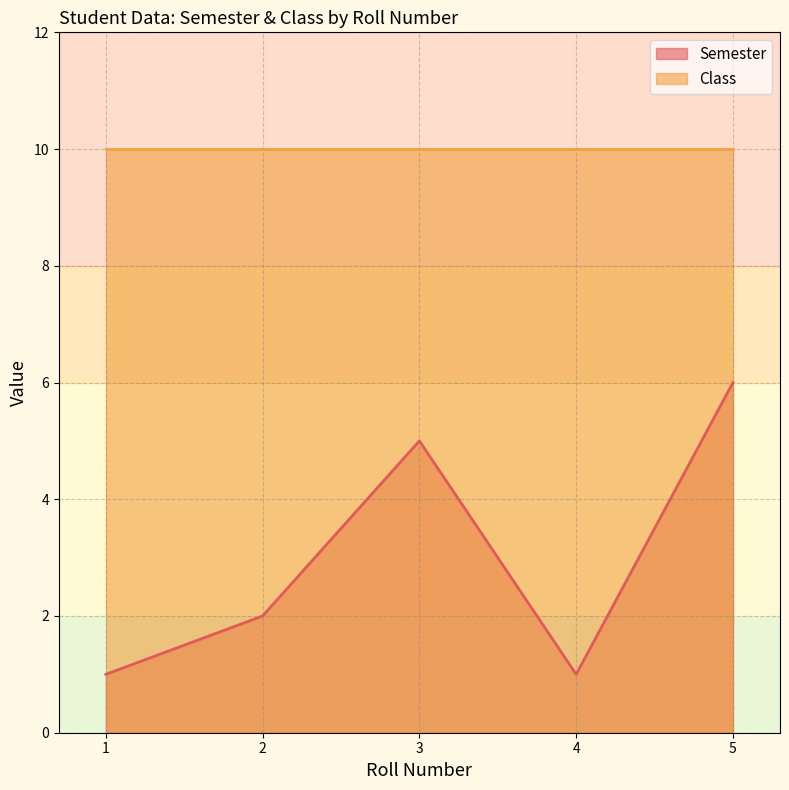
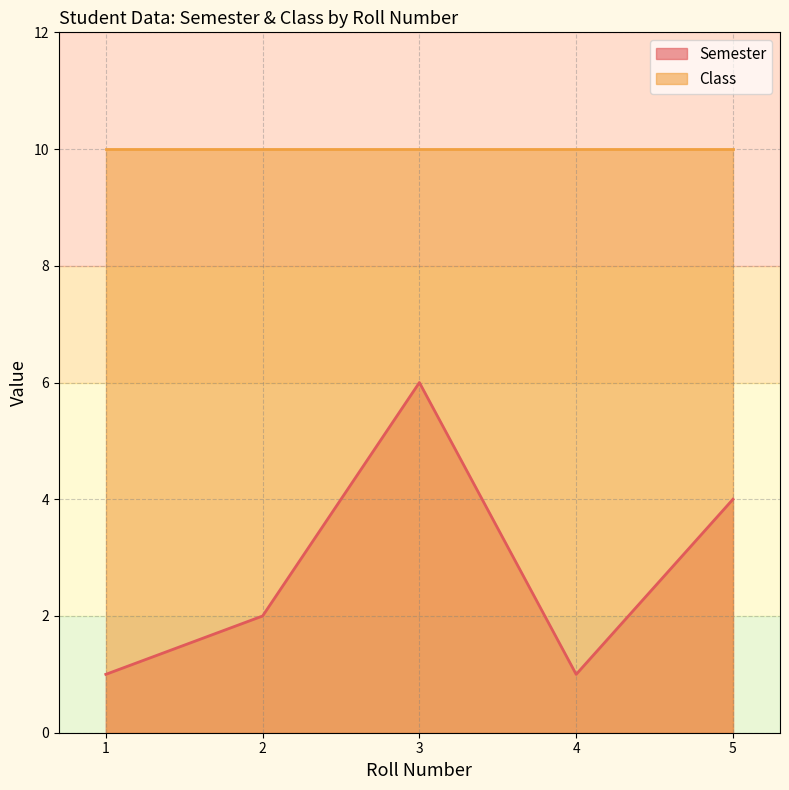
Semester, 3: 5 -> 6
Semester, 5: 6 -> 4
